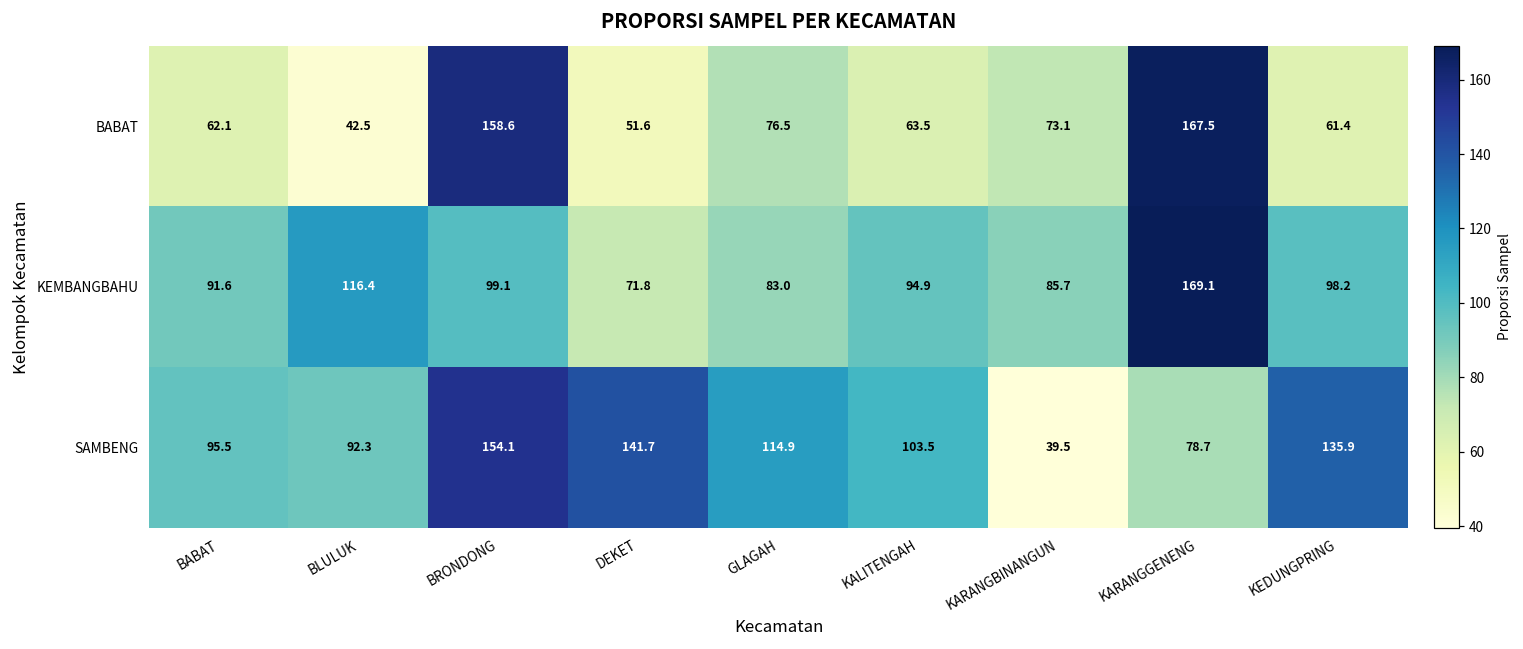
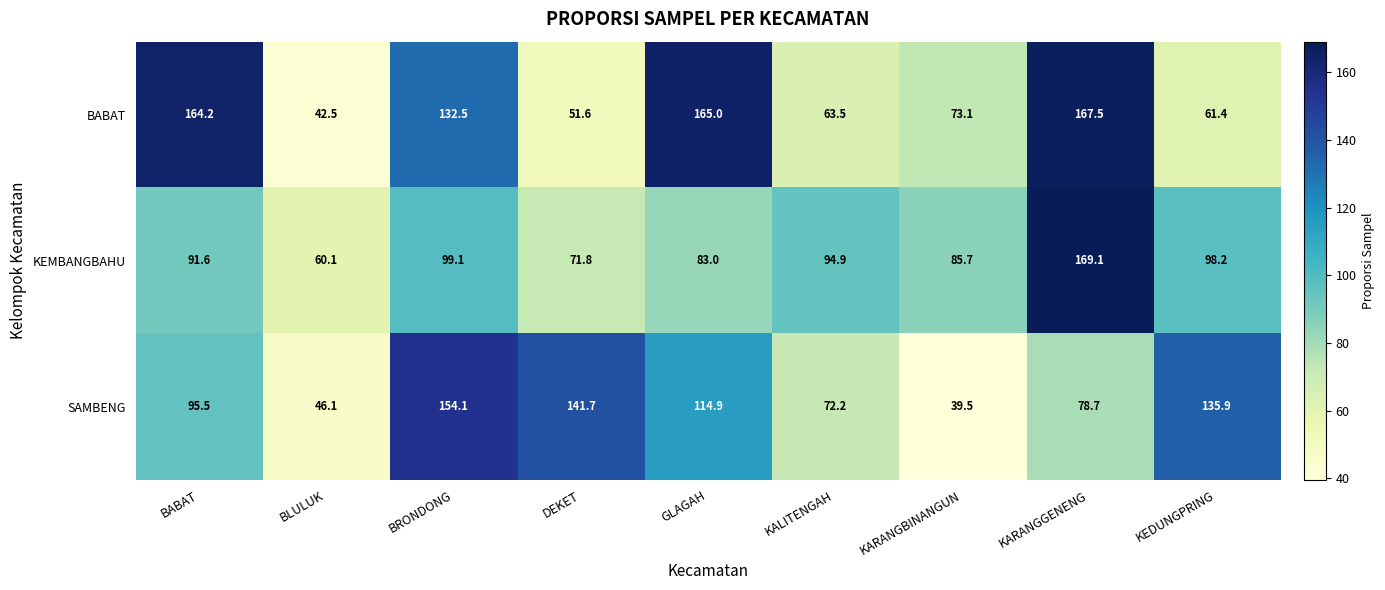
BABAT, BABAT: 62.1 -> 164.2
BABAT, BRONDONG: 158.6 -> 132.5
BABAT, GLAGAH: 76.5 -> 165.0
KEMBANGBAHU, BLULUK: 116.4 -> 60.1
SAMBENG, BLULUK: 92.3 -> 46.1
SAMBENG, KALITENGAH: 103.5 -> 72.2
